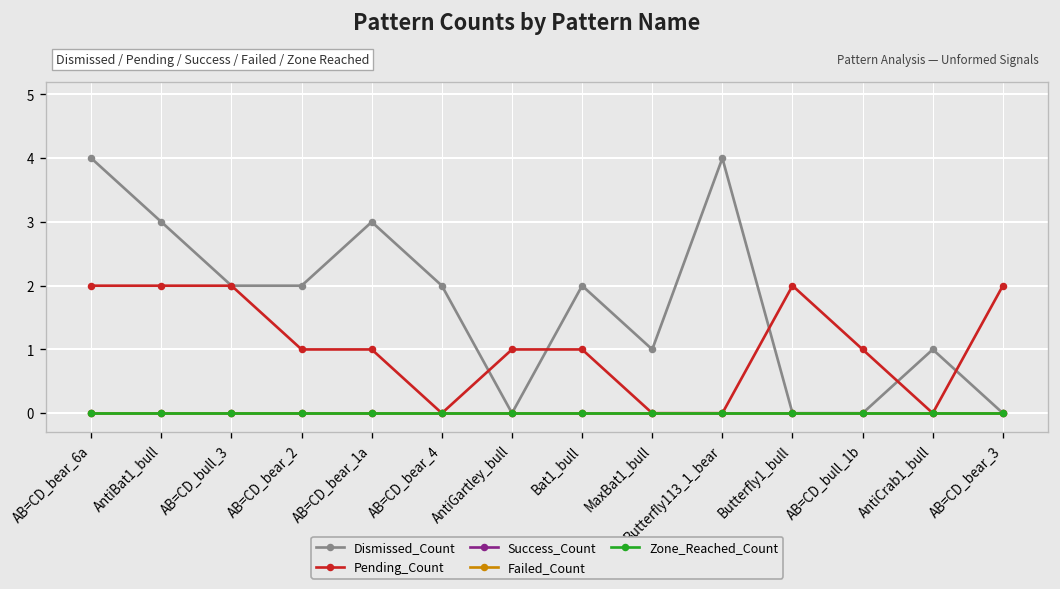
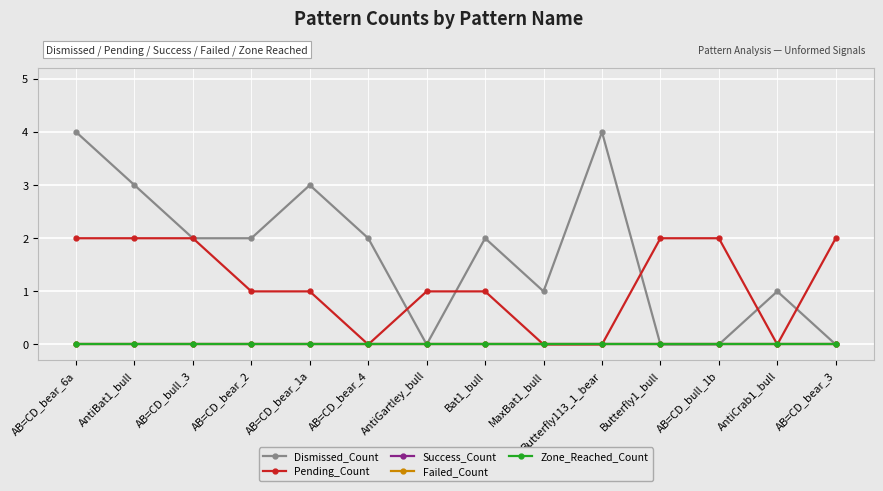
Pending_Count, AB=CD_bull_1b: 1 -> 2
